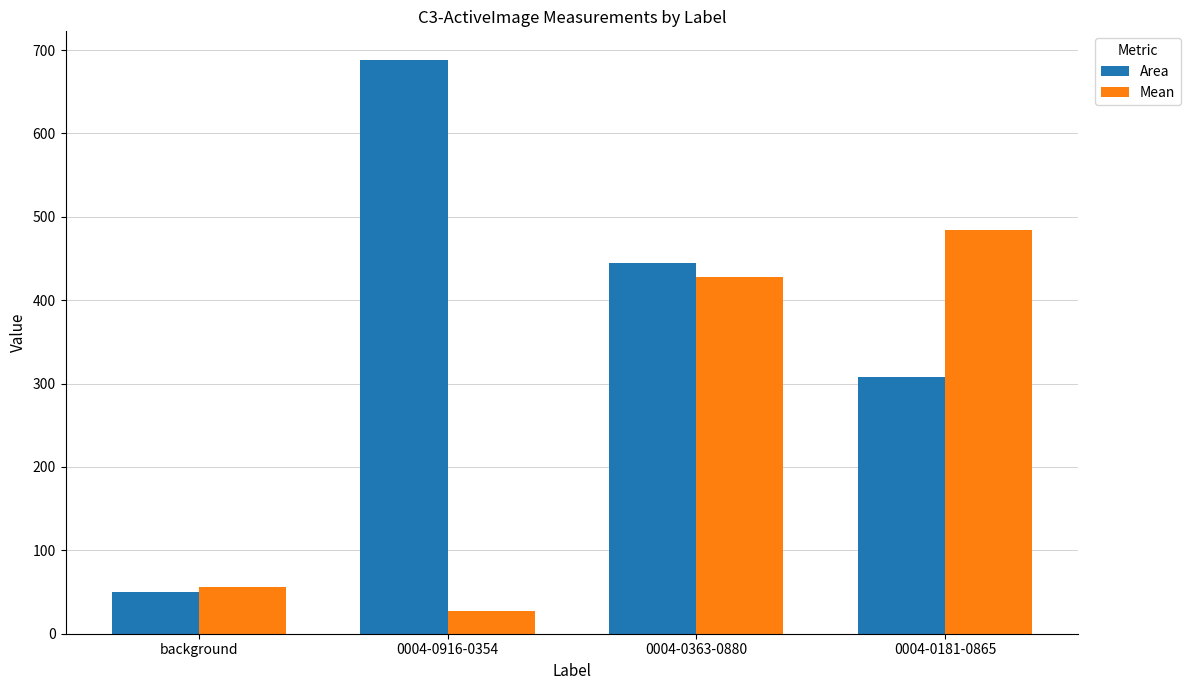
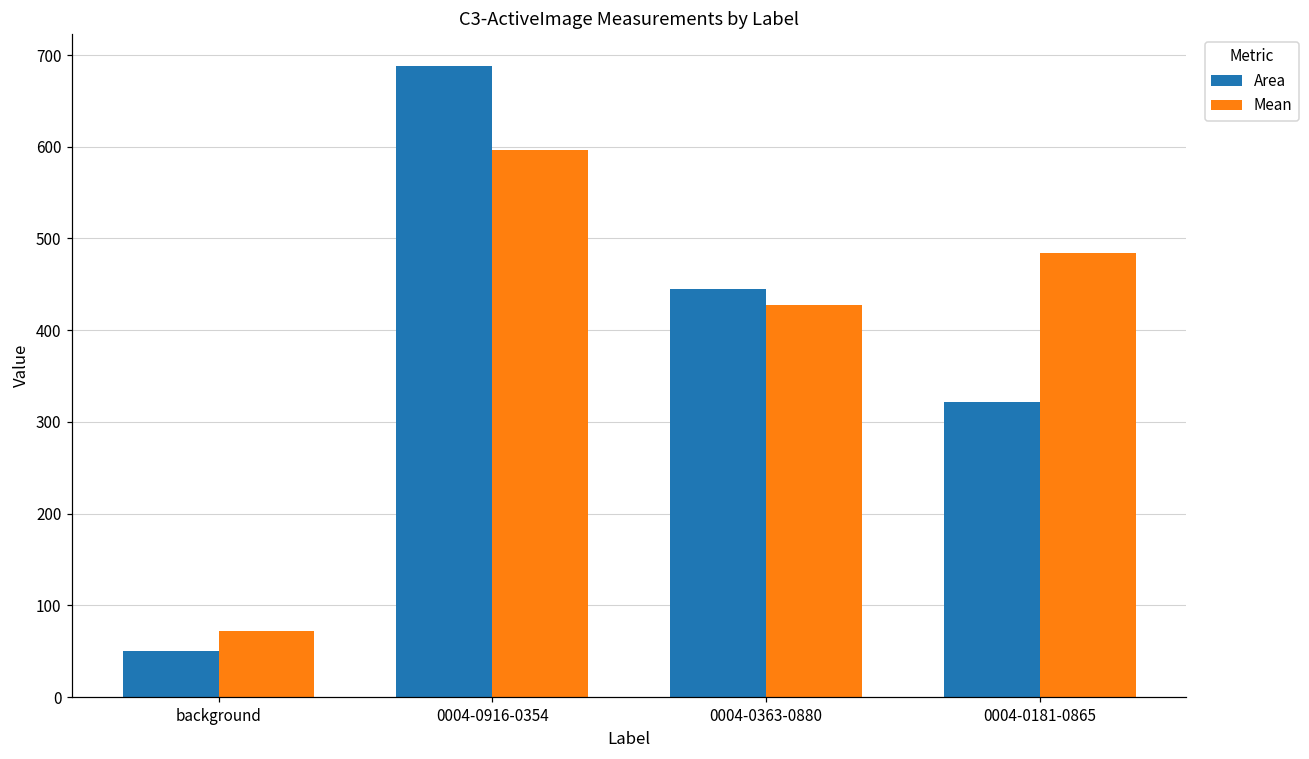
Mean, background: 60 -> 70
Mean, 0004-0916-0354: 30 -> 600
Area, 0004-0181-0865: 310 -> 320
